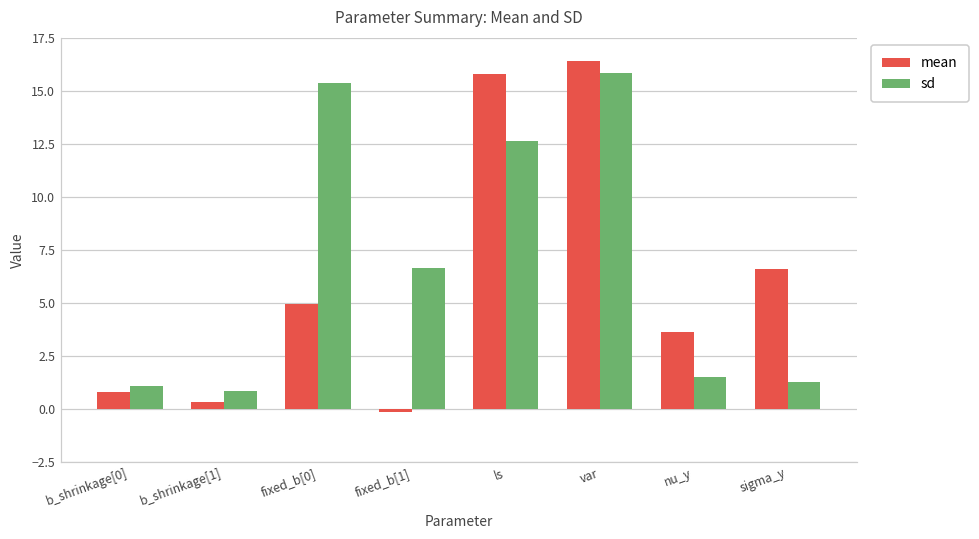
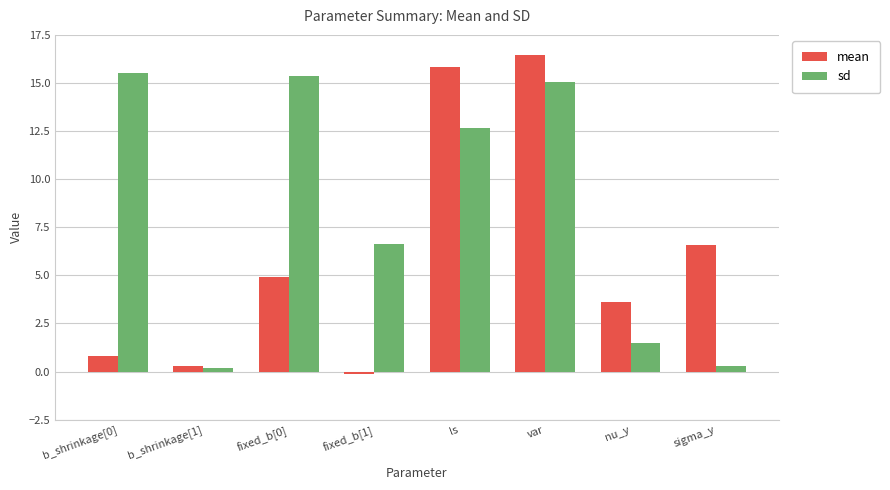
sd, b_shrinkage[0]: 1.1 -> 15.5
sd, b_shrinkage[1]: 0.8 -> 0.2
sd, var: 15.9 -> 15.0
sd, sigma_y: 1.2 -> 0.3
